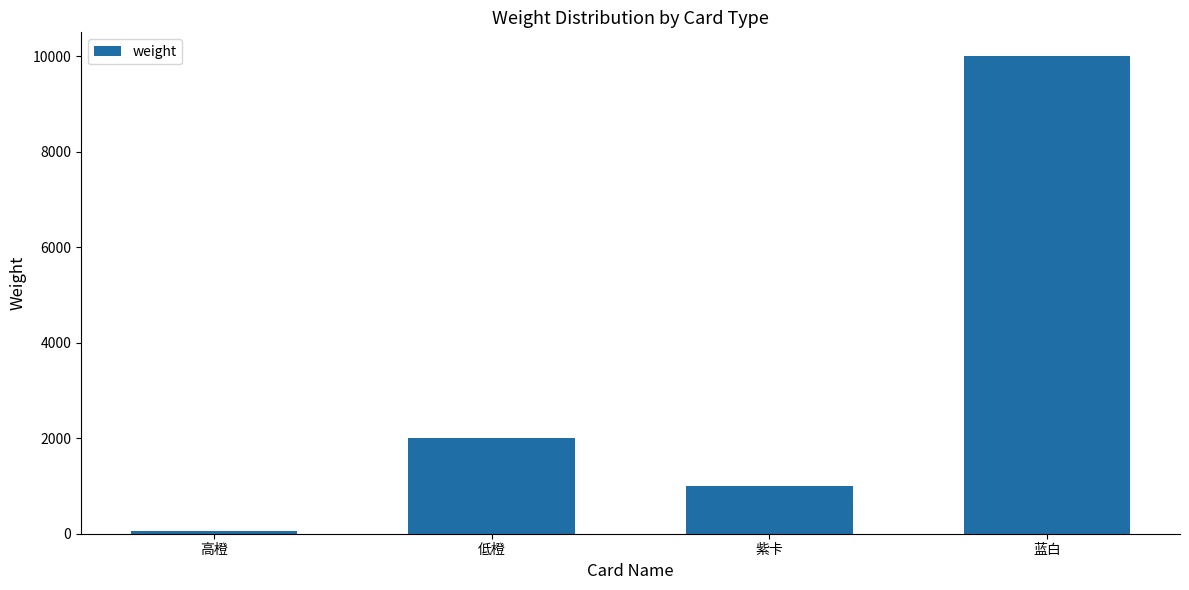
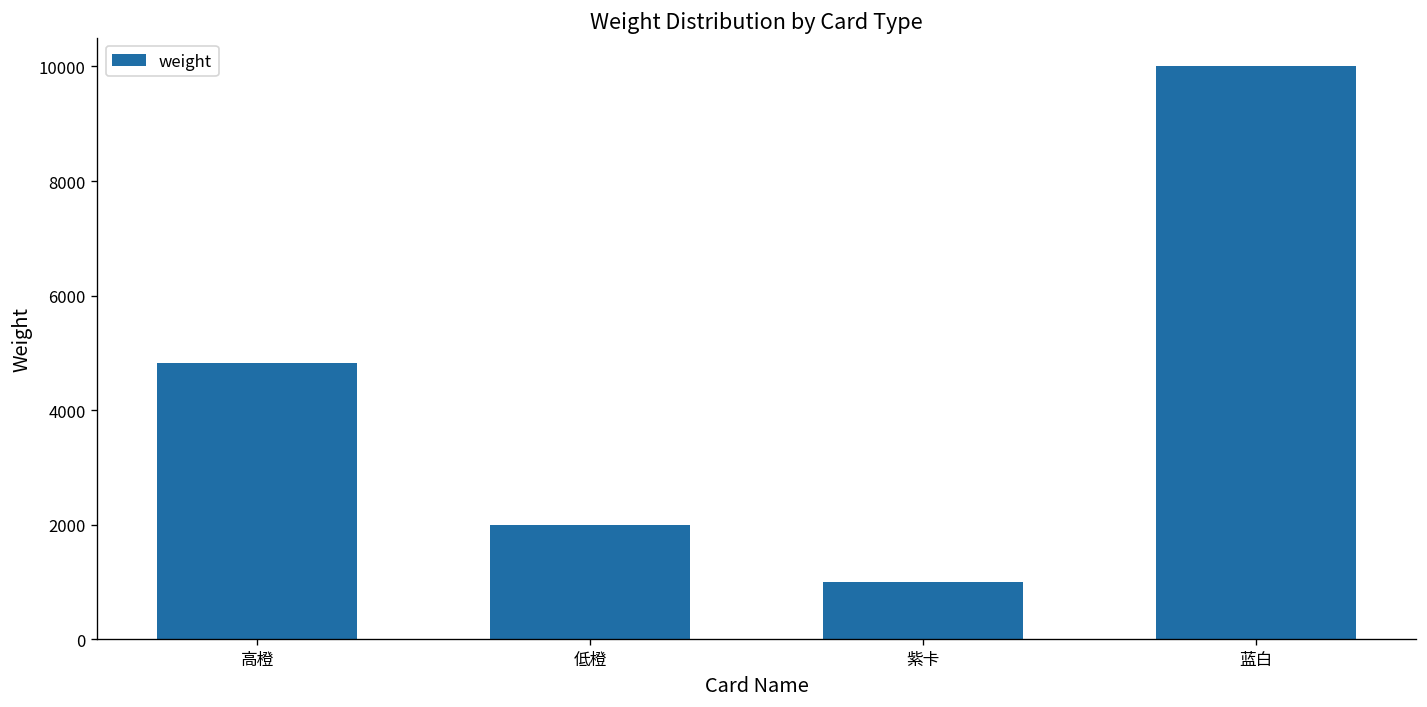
高橙: 100 -> 4800
